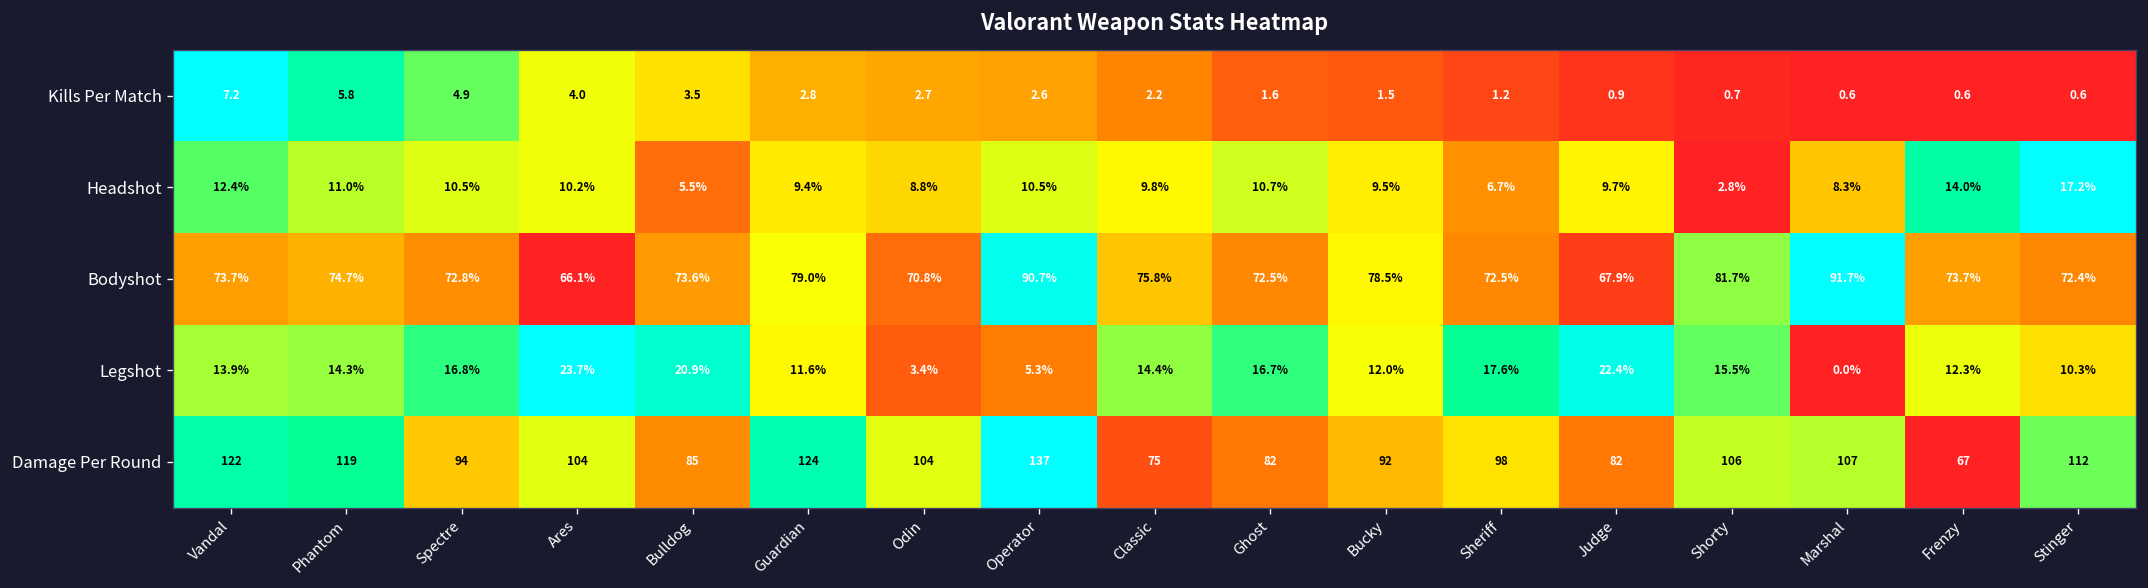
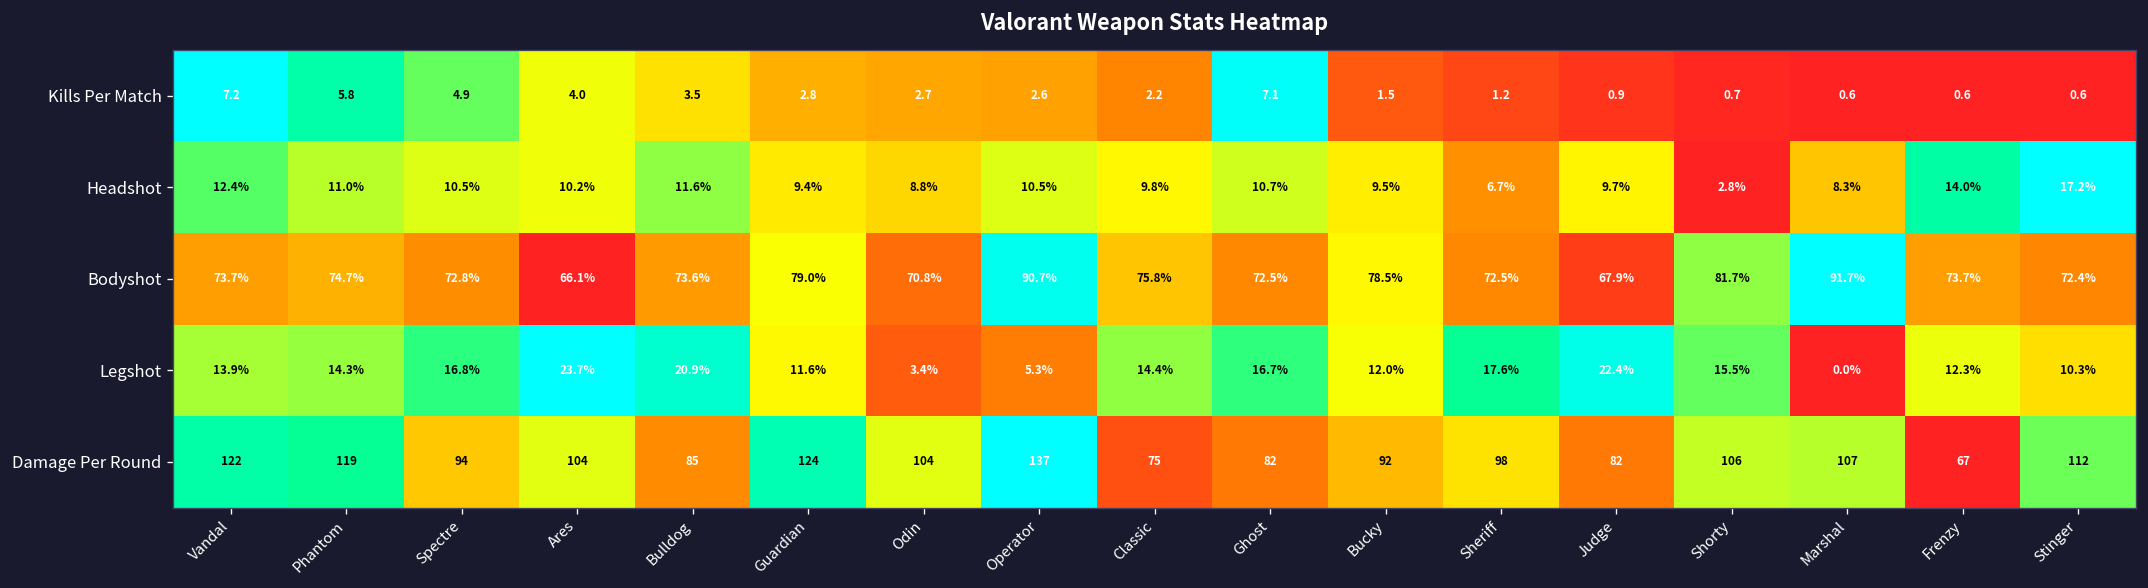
Kills Per Match, Ghost: 1.6 -> 7.1
Headshot, Bulldog: 5.5% -> 11.6%
